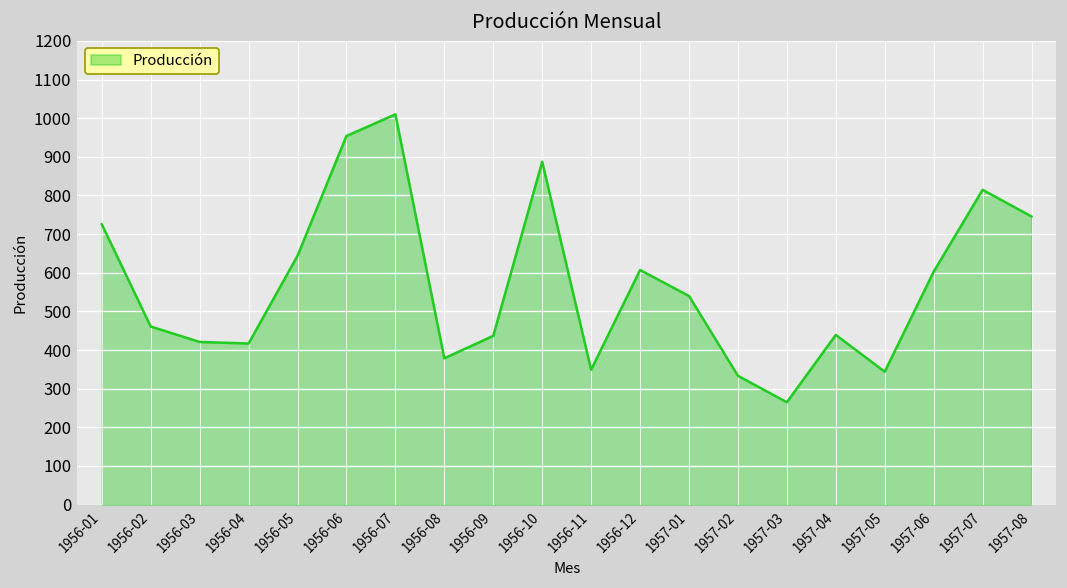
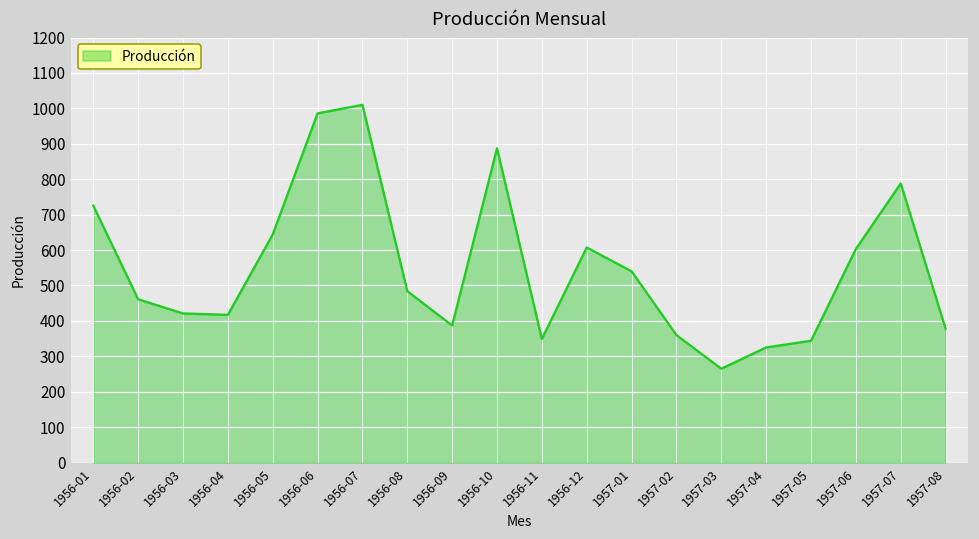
1956-06: 950 -> 990
1956-08: 380 -> 480
1956-09: 440 -> 390
1957-02: 330 -> 360
1957-04: 440 -> 330
1957-07: 810 -> 790
1957-08: 750 -> 380
